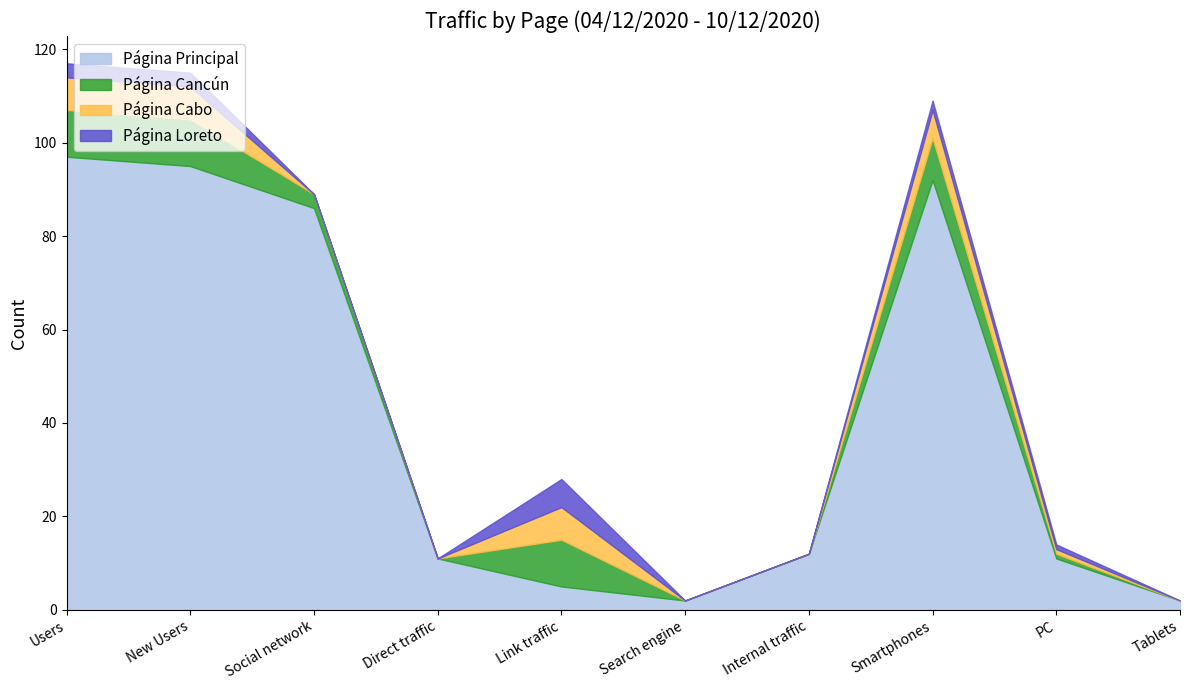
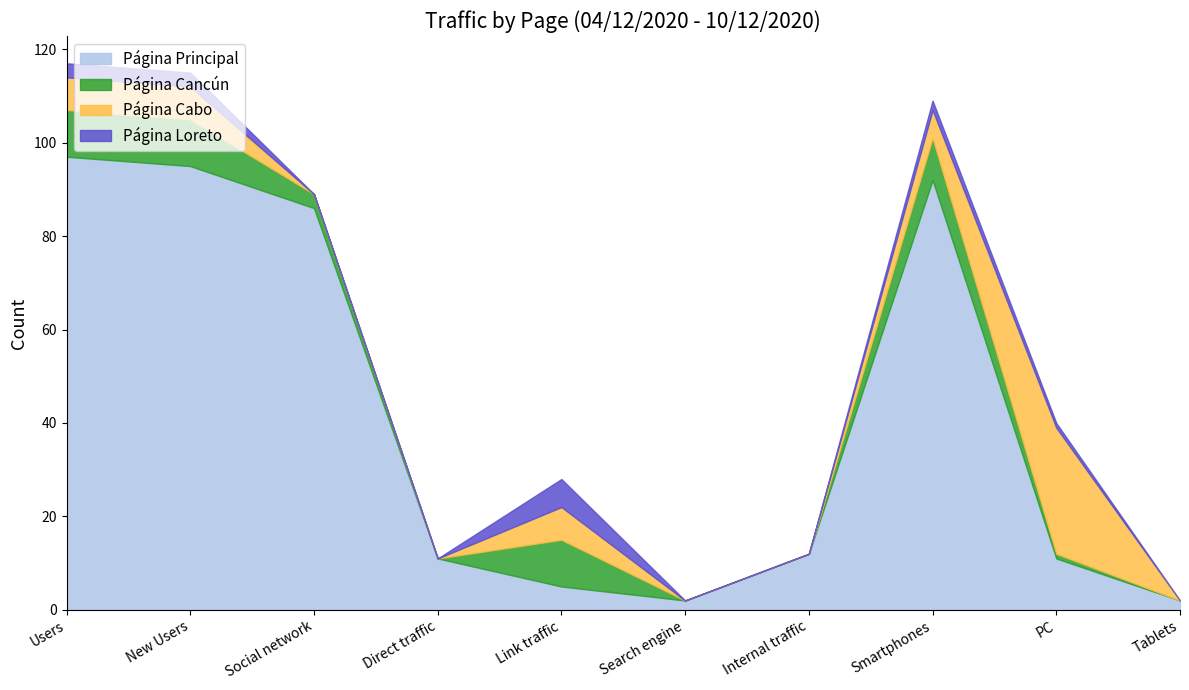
Página Cabo, PC: 1 -> 27
